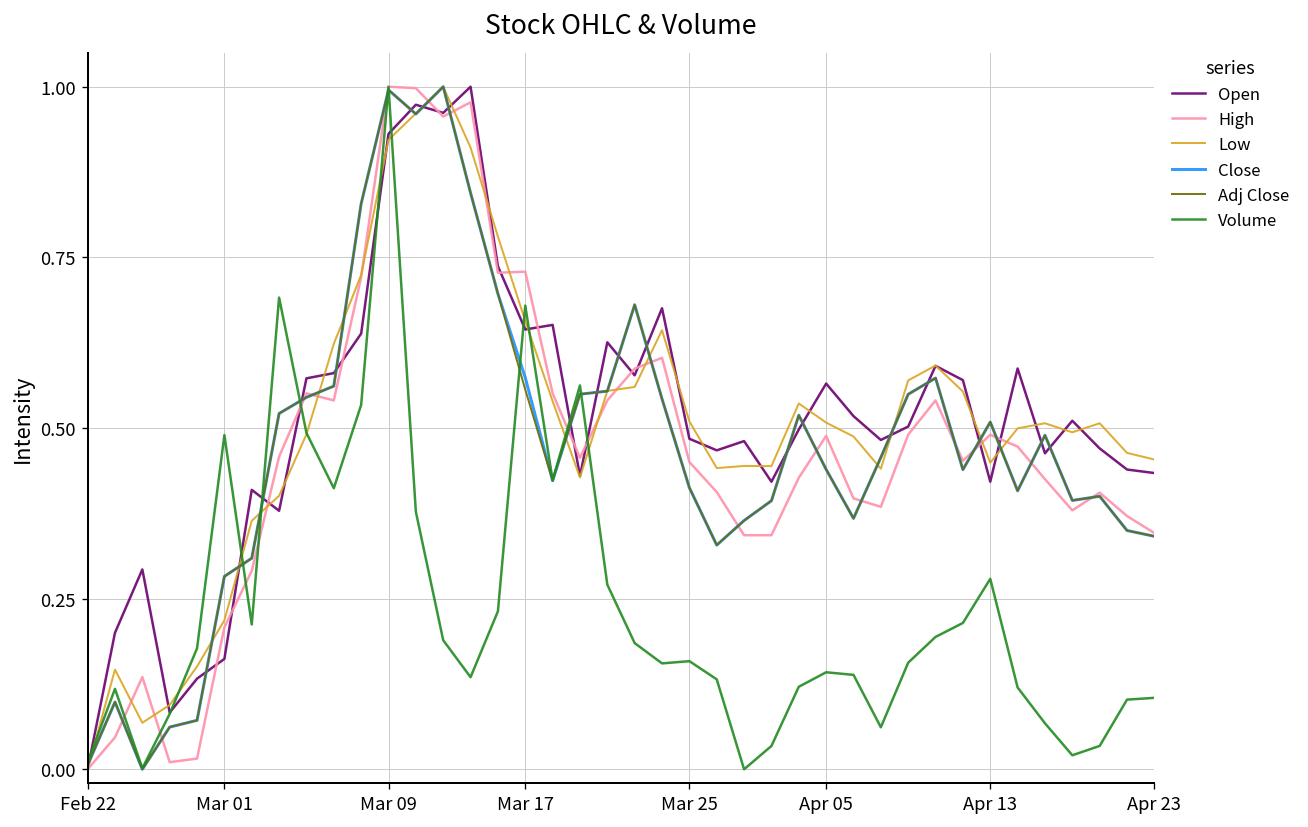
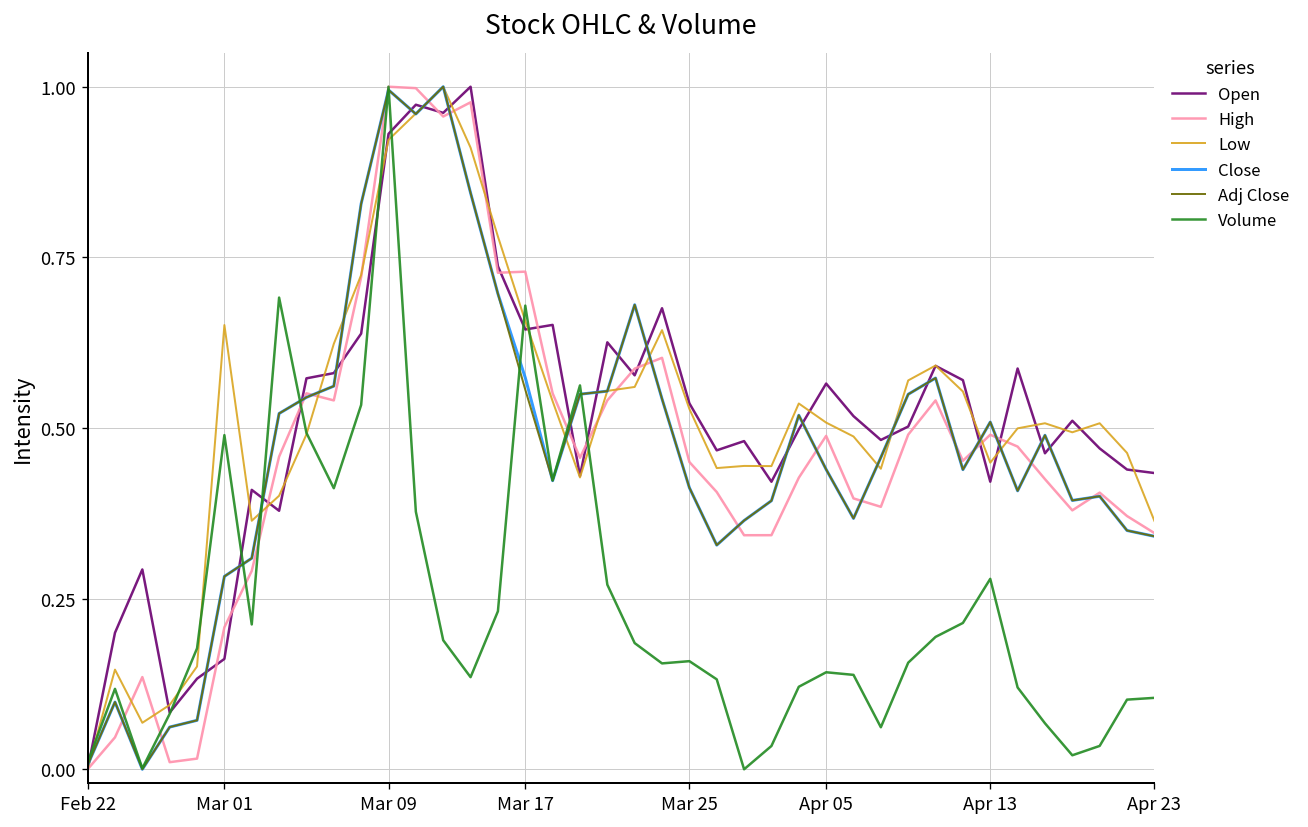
Low, Mar 01: 0.22 -> 0.65
Open, Mar 25: 0.48 -> 0.54
Low, Mar 25: 0.51 -> 0.53
Low, Apr 23: 0.45 -> 0.36
